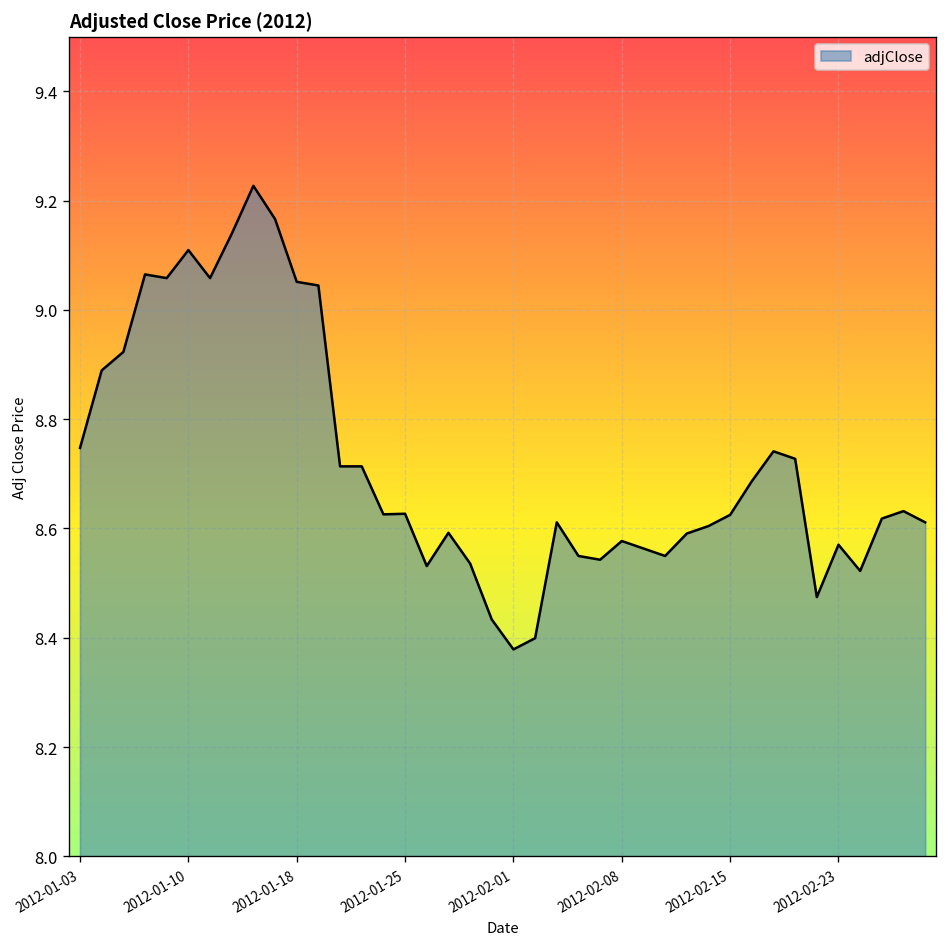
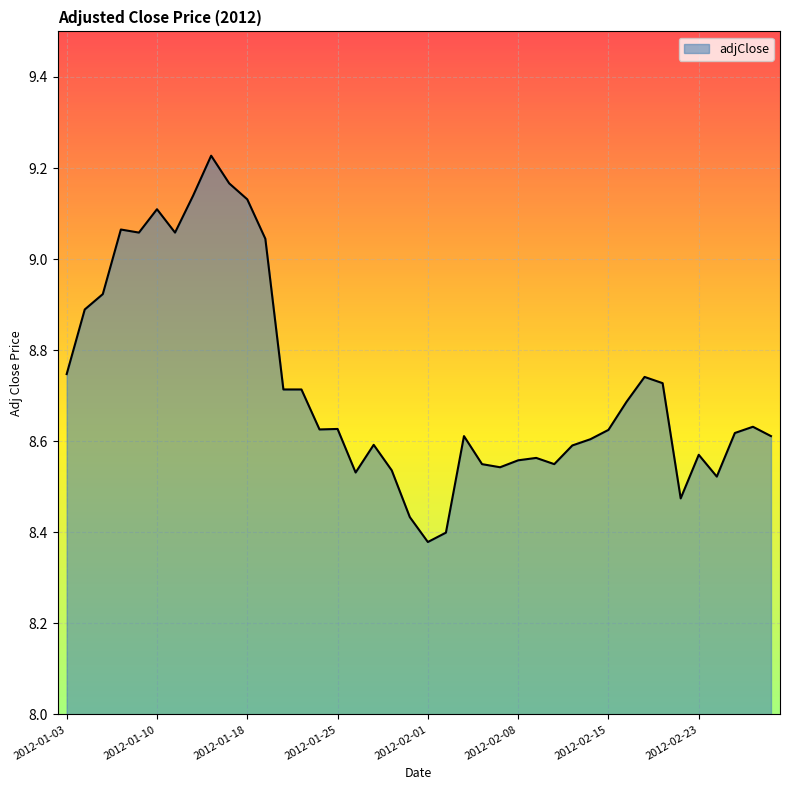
2012-01-18: 9.05 -> 9.13
2012-02-08: 8.58 -> 8.56
